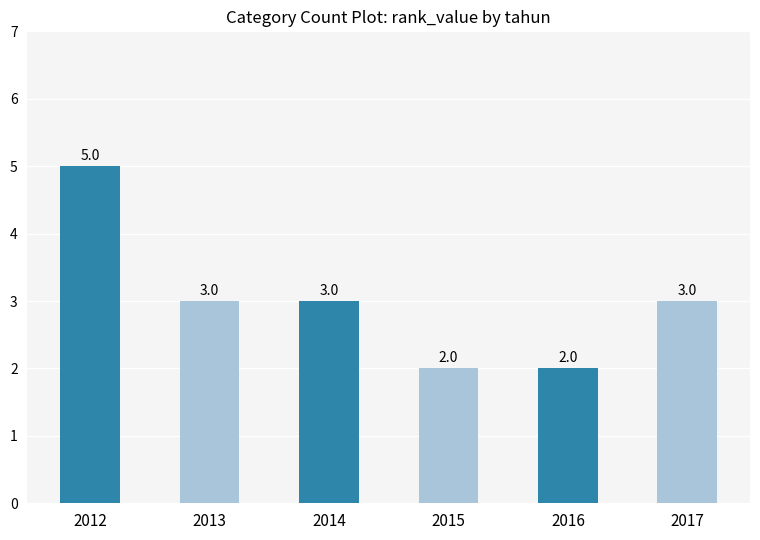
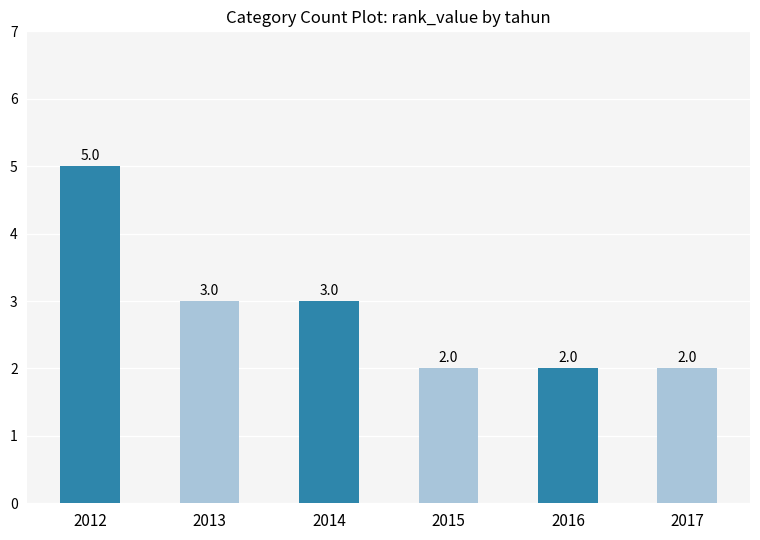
2017: 3.0 -> 2.0
